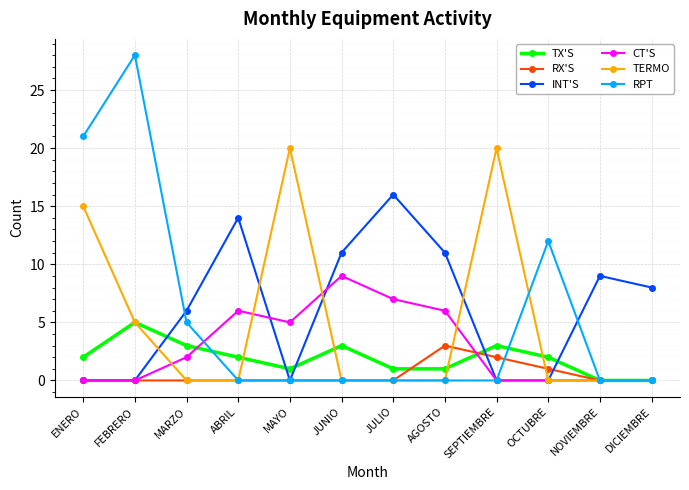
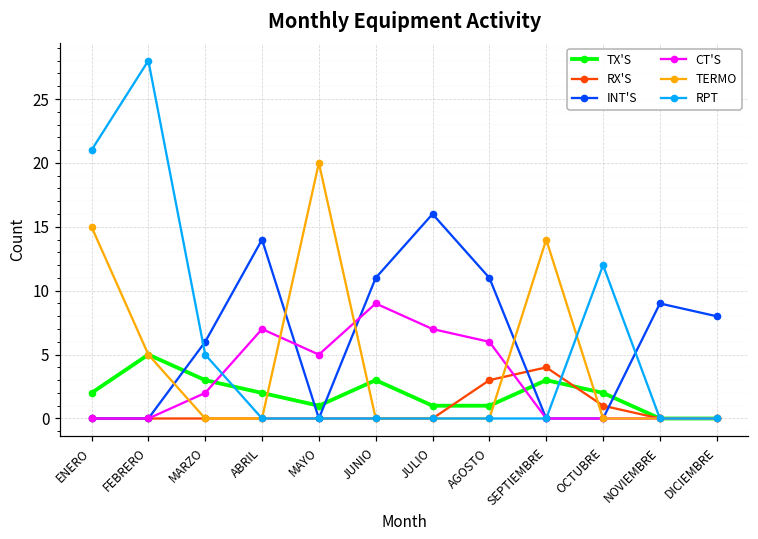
CT'S, ABRIL: 6 -> 7
RX'S, SEPTIEMBRE: 2 -> 4
TERMO, SEPTIEMBRE: 20 -> 14
